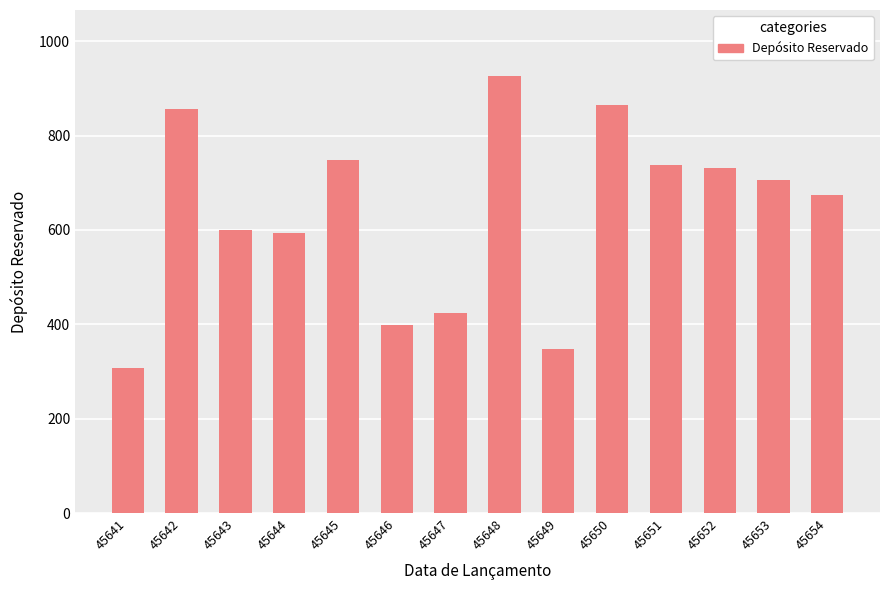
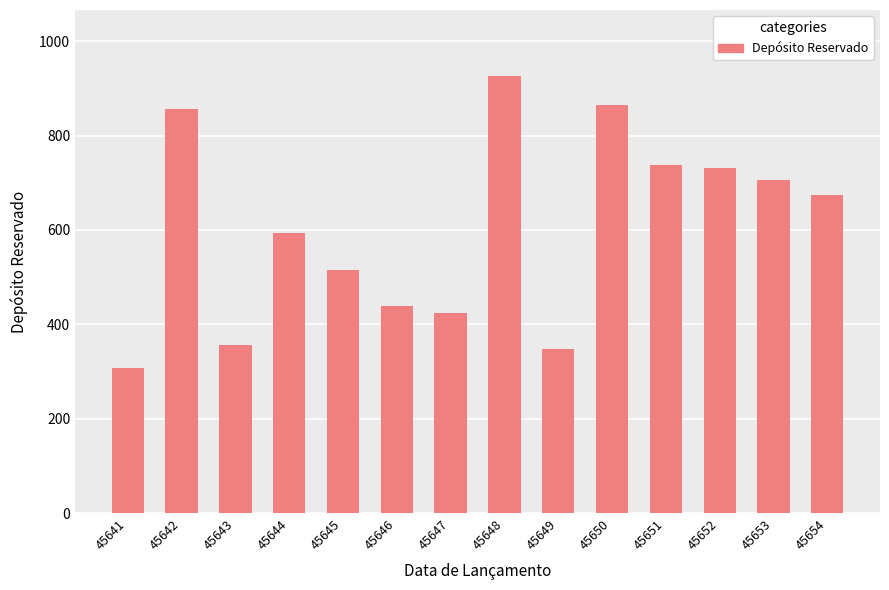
45643: 600 -> 360
45645: 750 -> 520
45646: 400 -> 440
